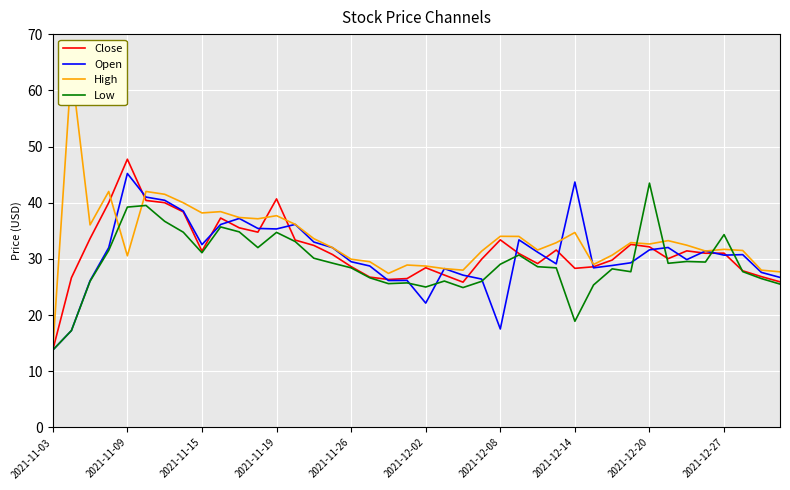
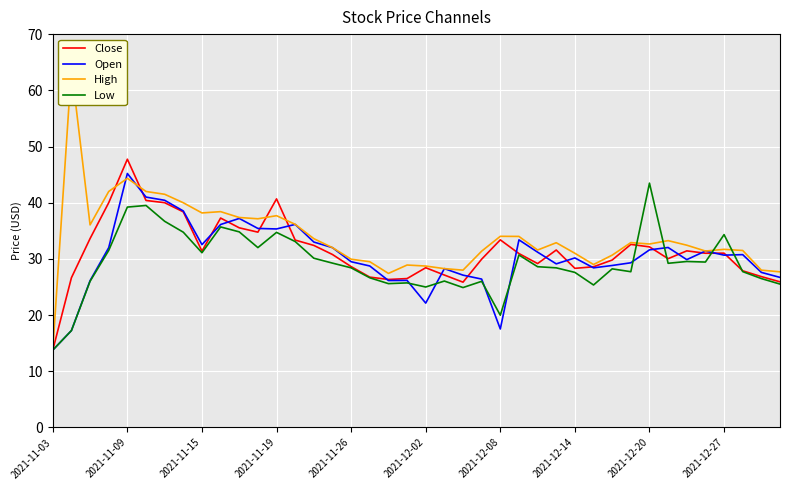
High, 2021-11-09: 31 -> 44
Low, 2021-12-08: 29 -> 20
Open, 2021-12-14: 44 -> 30
High, 2021-12-14: 35 -> 31
Low, 2021-12-14: 19 -> 28
